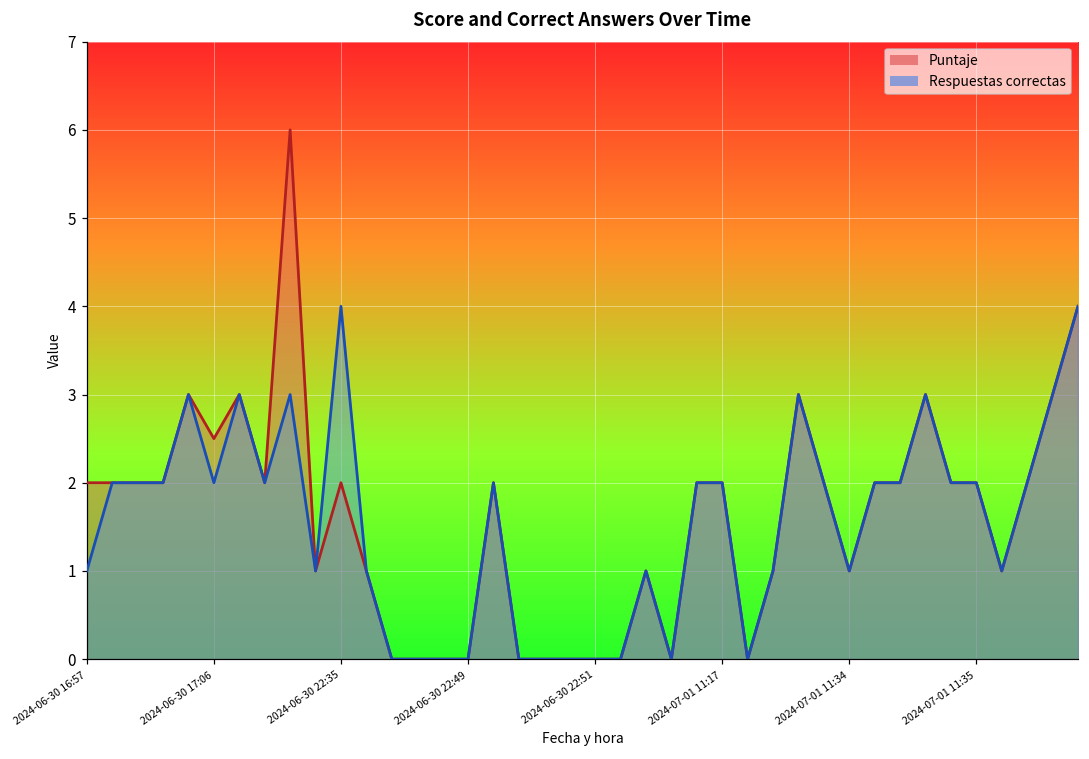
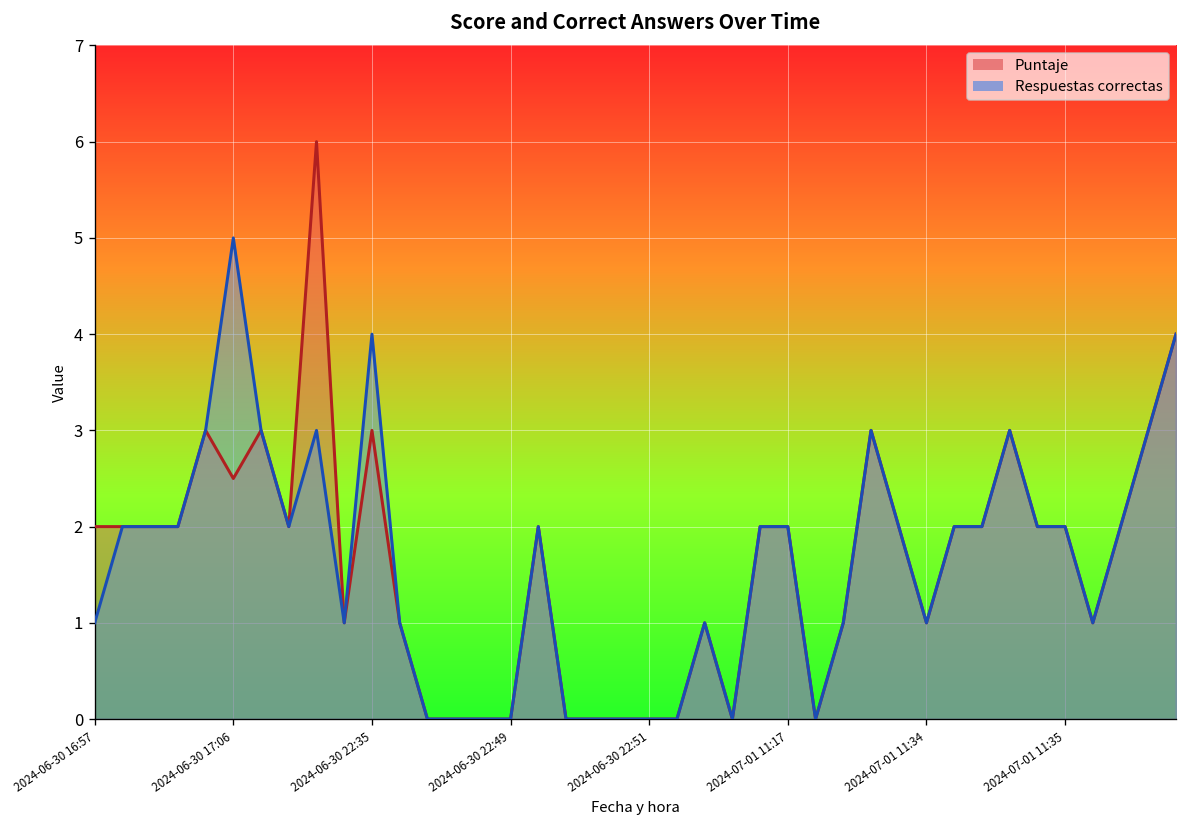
Respuestas correctas, 2024-06-30 17:06: 2 -> 5
Puntaje, 2024-06-30 22:35: 2 -> 3
